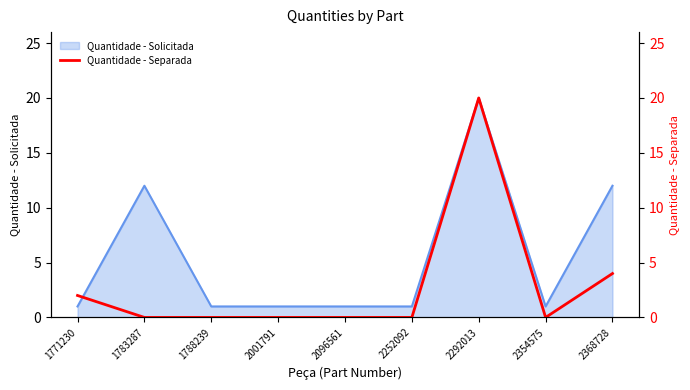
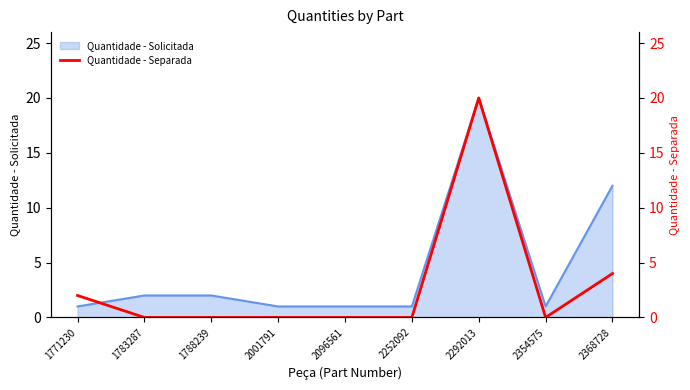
Quantidade - Solicitada, 1783287: 12 -> 2
Quantidade - Solicitada, 1788239: 1 -> 2
